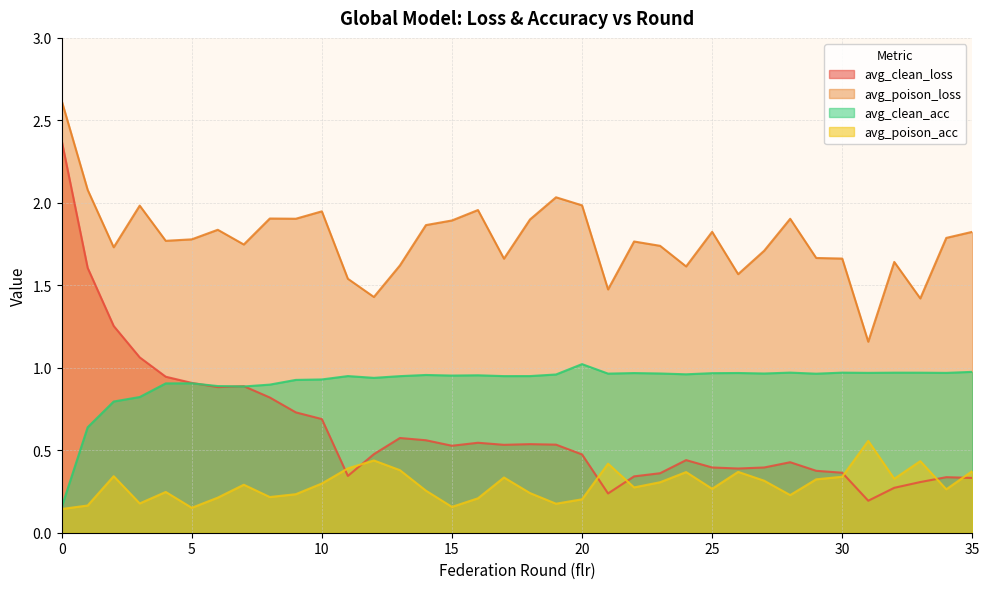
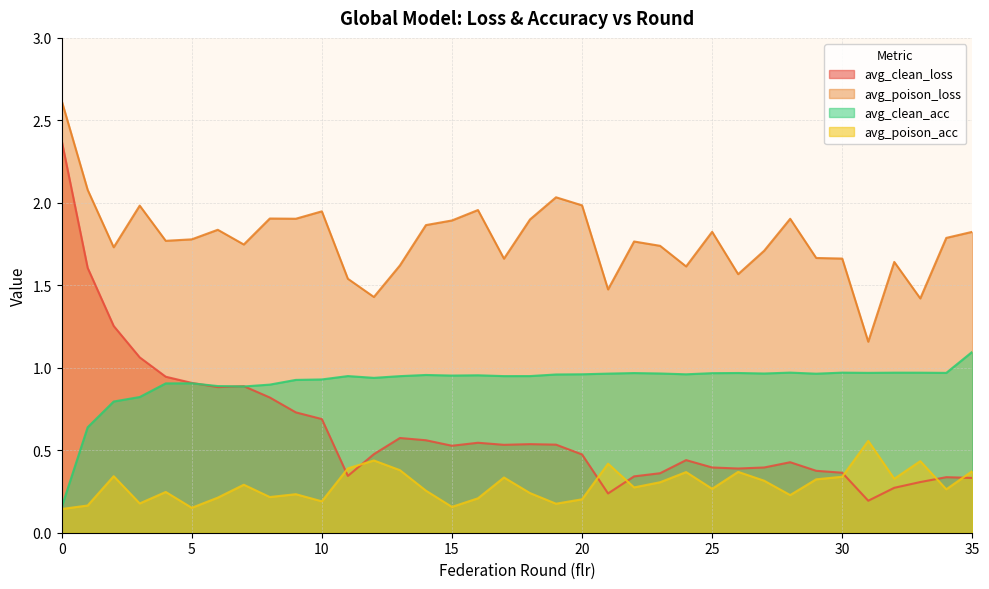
avg_poison_acc, 10: 0.30 -> 0.19
avg_clean_acc, 20: 1.02 -> 0.96
avg_clean_acc, 35: 0.98 -> 1.10
